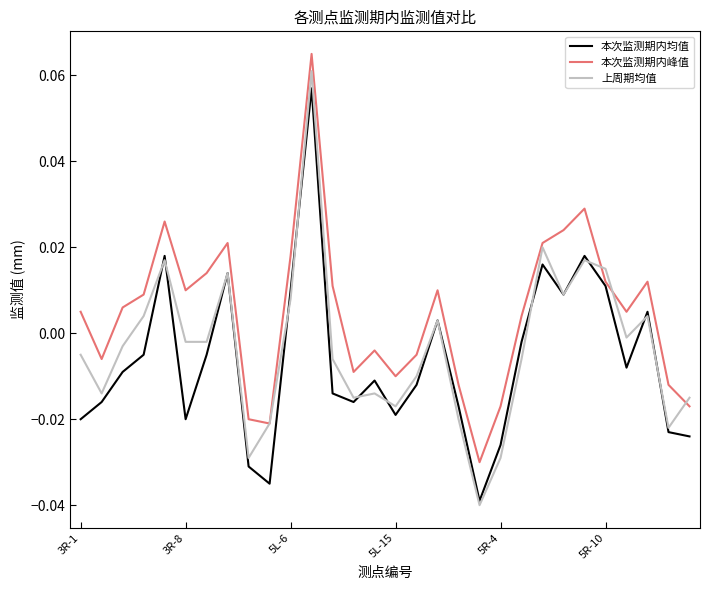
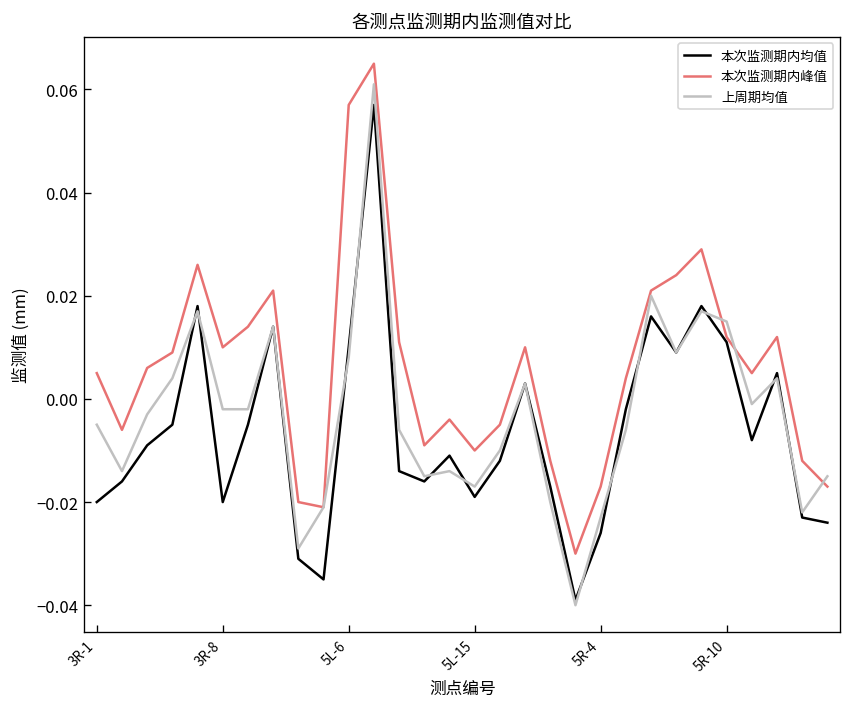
本次监测期内峰值, 5L-6: 0.018 -> 0.057
上周期均值, 5R-4: -0.029 -> -0.023
